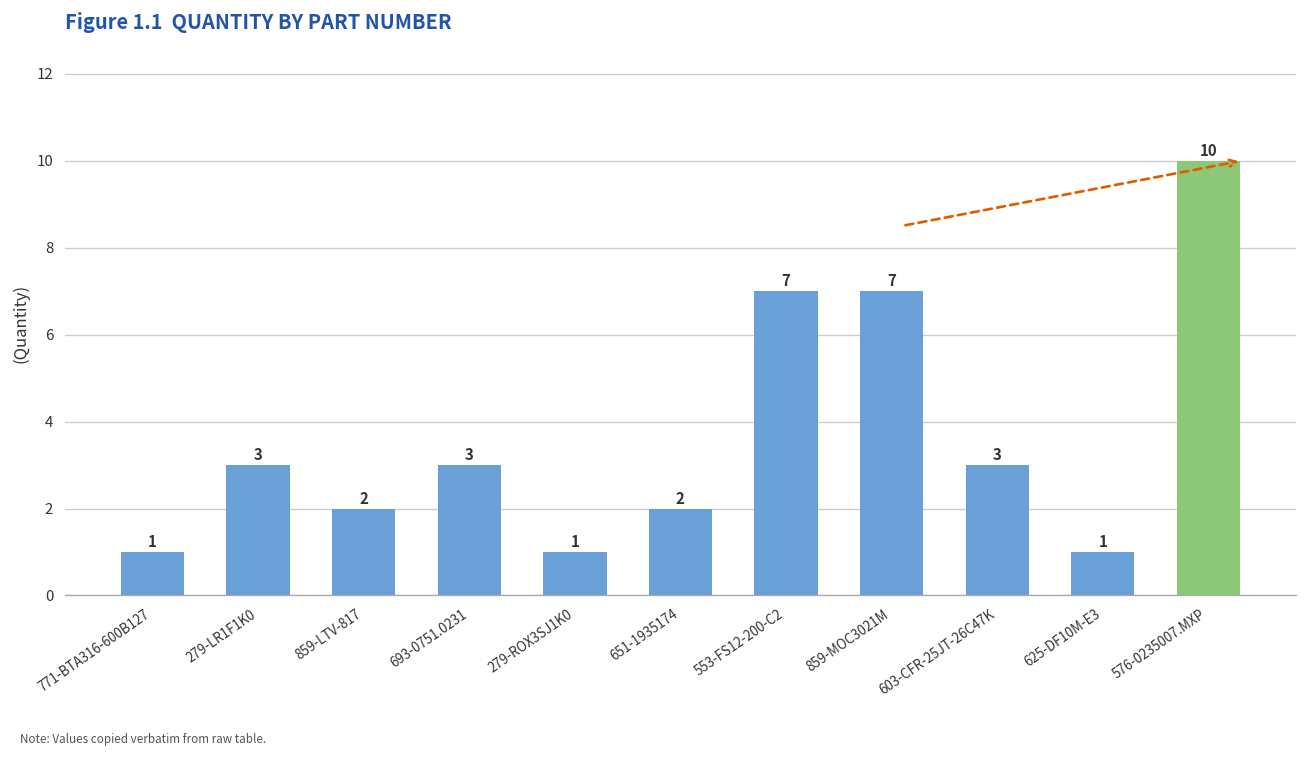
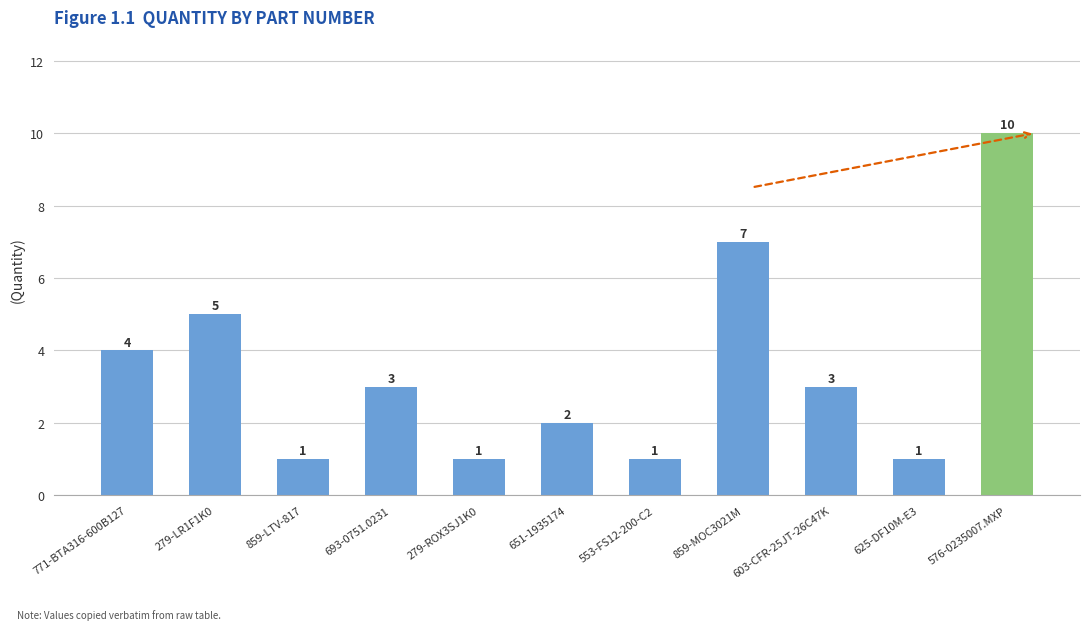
771-BTA316-600B127: 1 -> 4
279-LR1F1K0: 3 -> 5
859-LTV-817: 2 -> 1
553-FS12-200-C2: 7 -> 1
